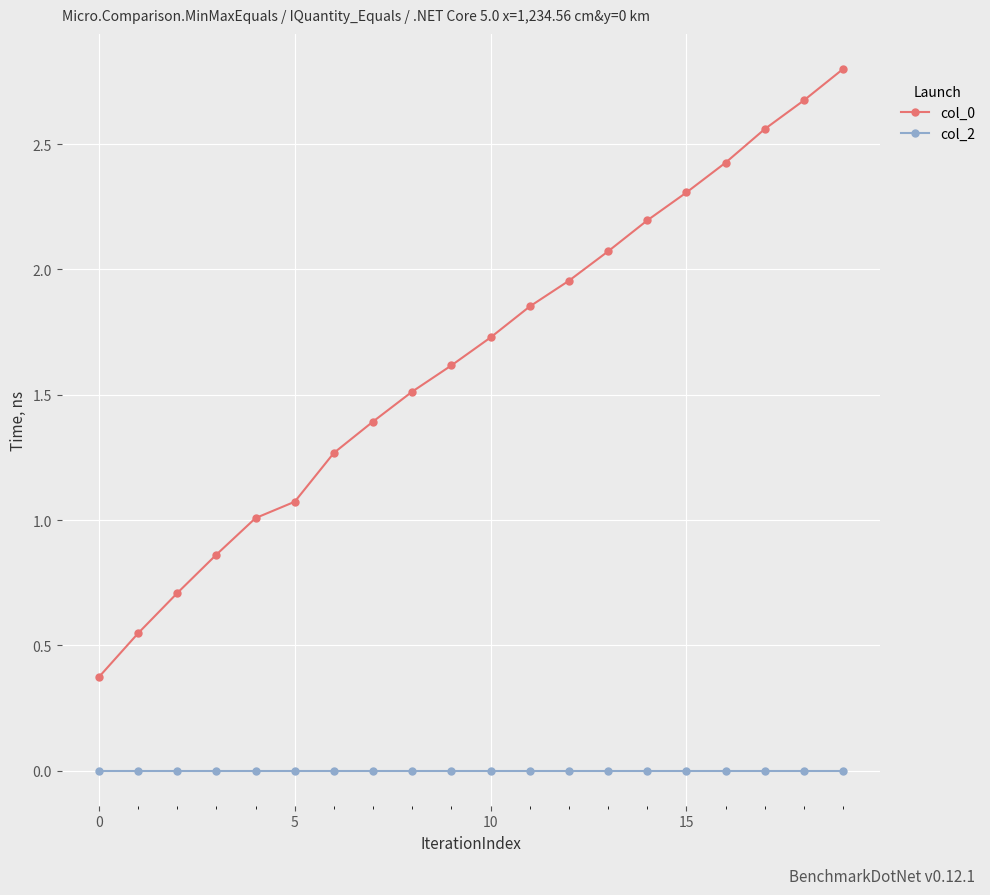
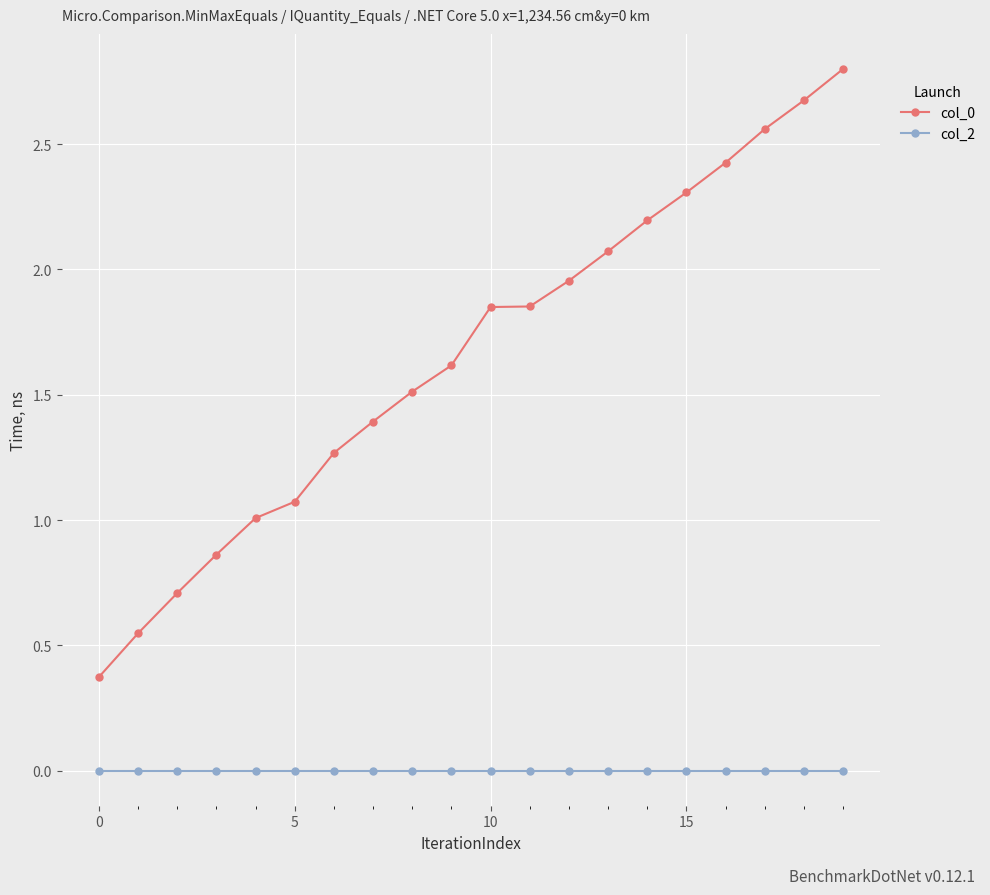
col_0, 10: 1.73 -> 1.85
